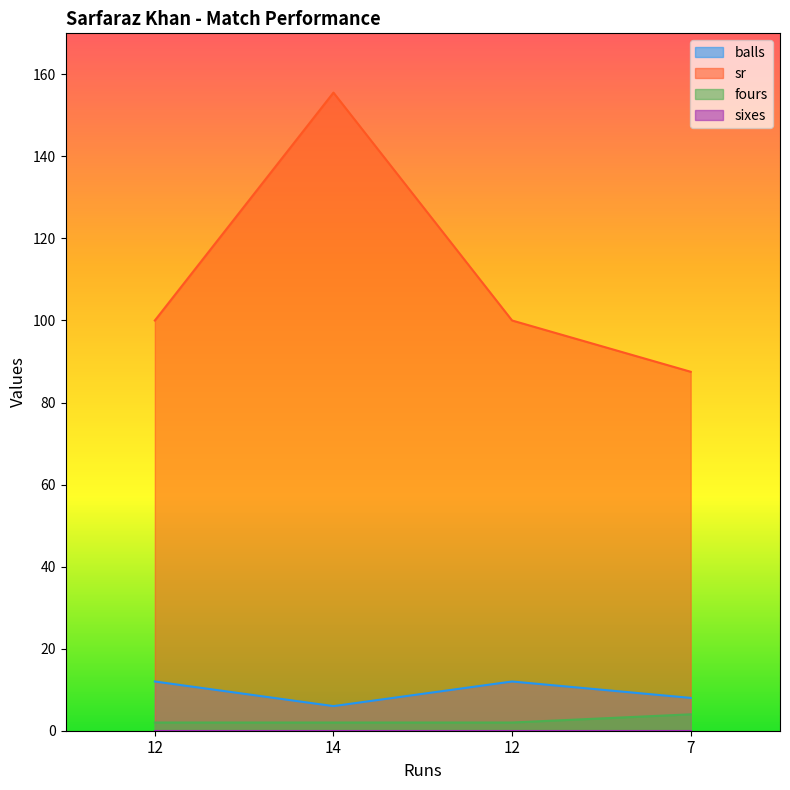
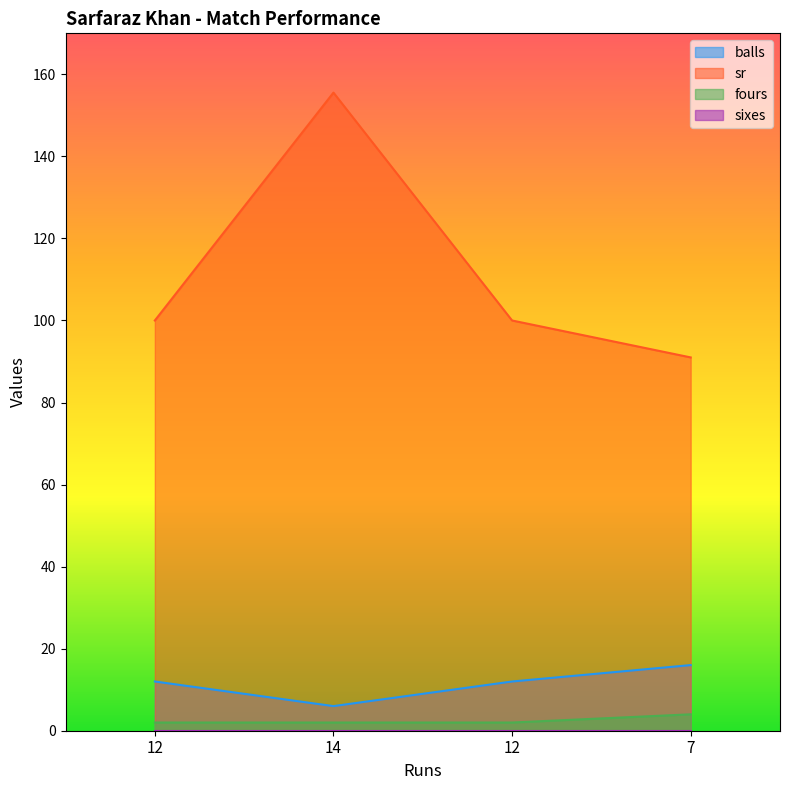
balls, 7: 8 -> 16
sr, 7: 88 -> 91
